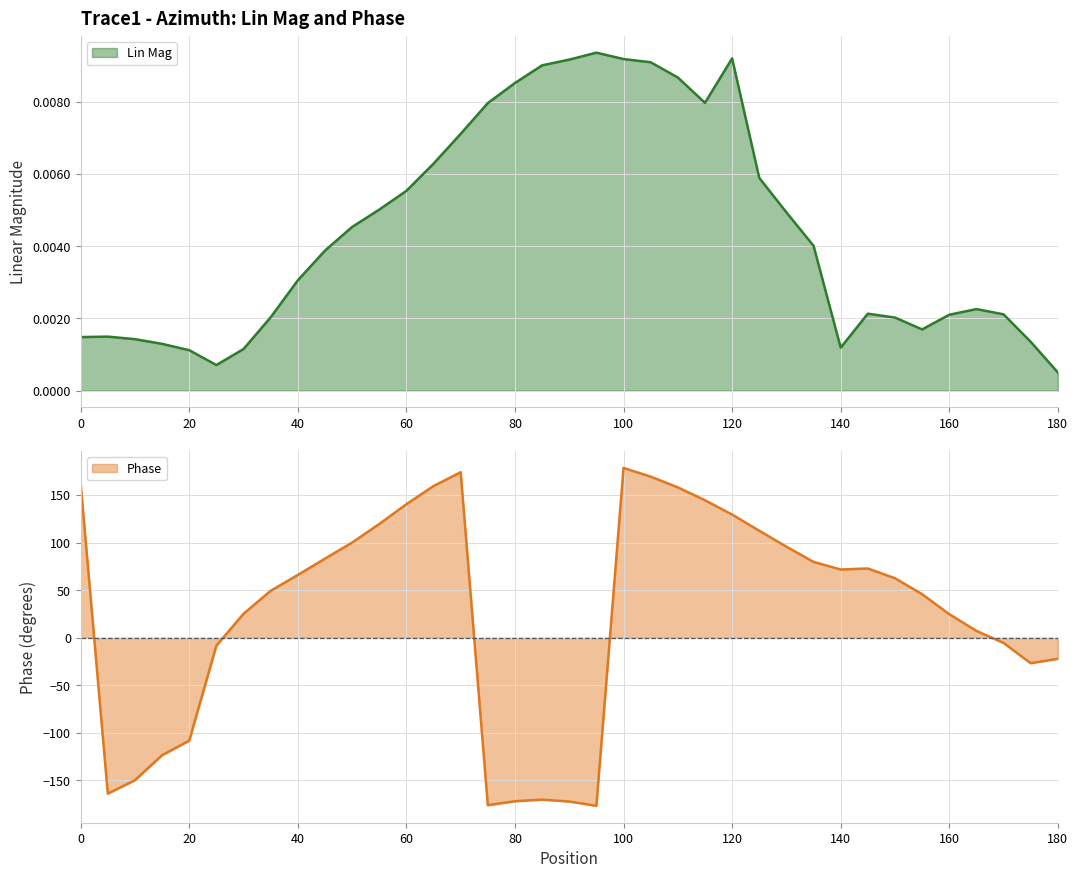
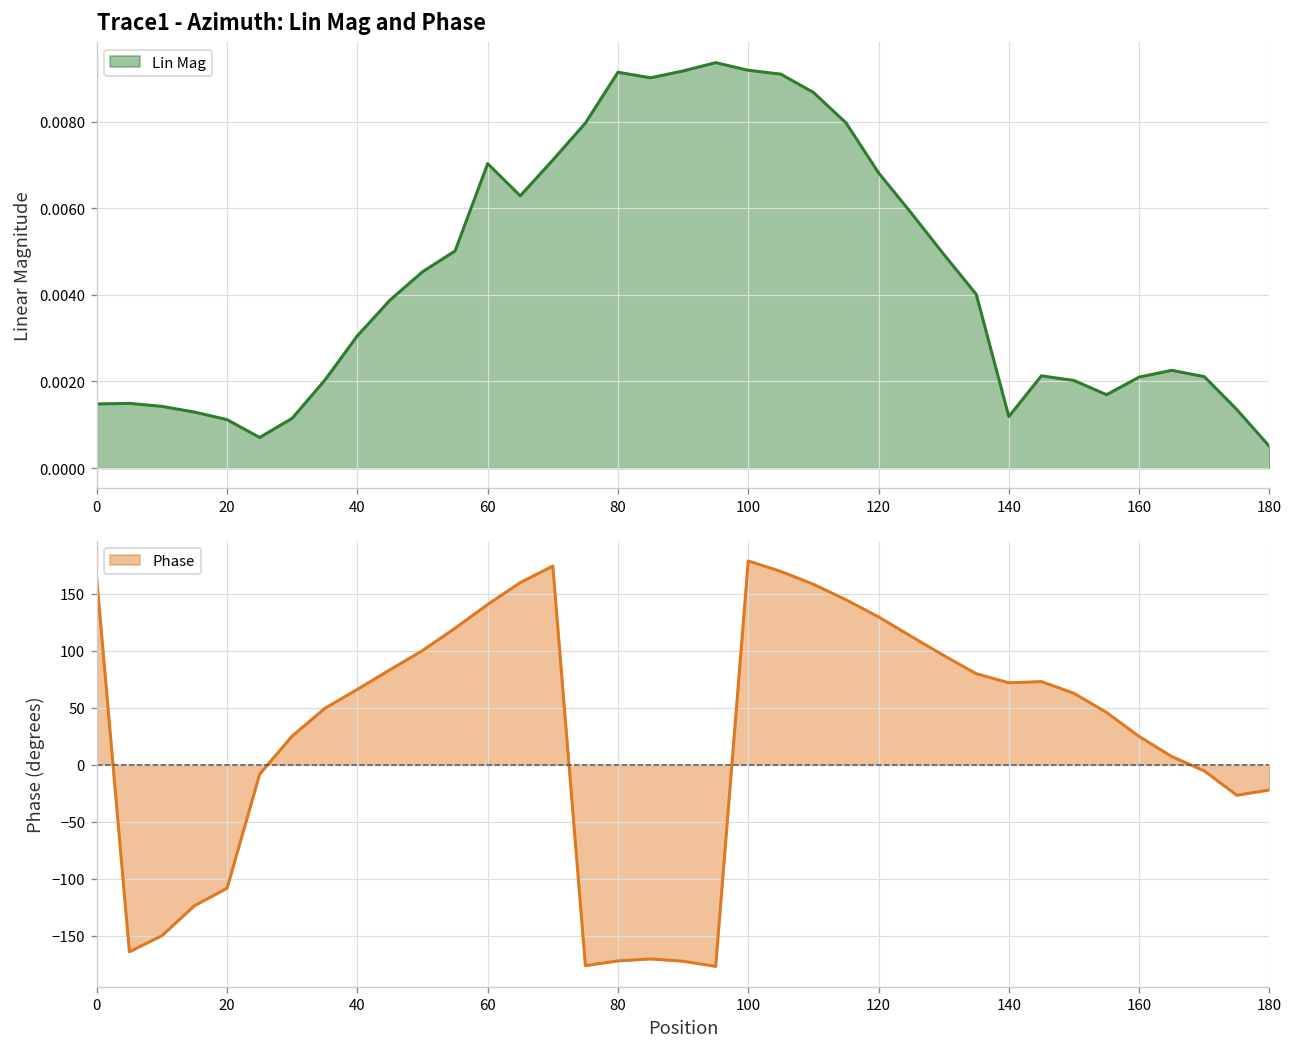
Trace1 - Azimuth: Lin Mag and Phase, 60: 0.0055 -> 0.0070
Trace1 - Azimuth: Lin Mag and Phase, 80: 0.0085 -> 0.0091
Trace1 - Azimuth: Lin Mag and Phase, 120: 0.0092 -> 0.0068
